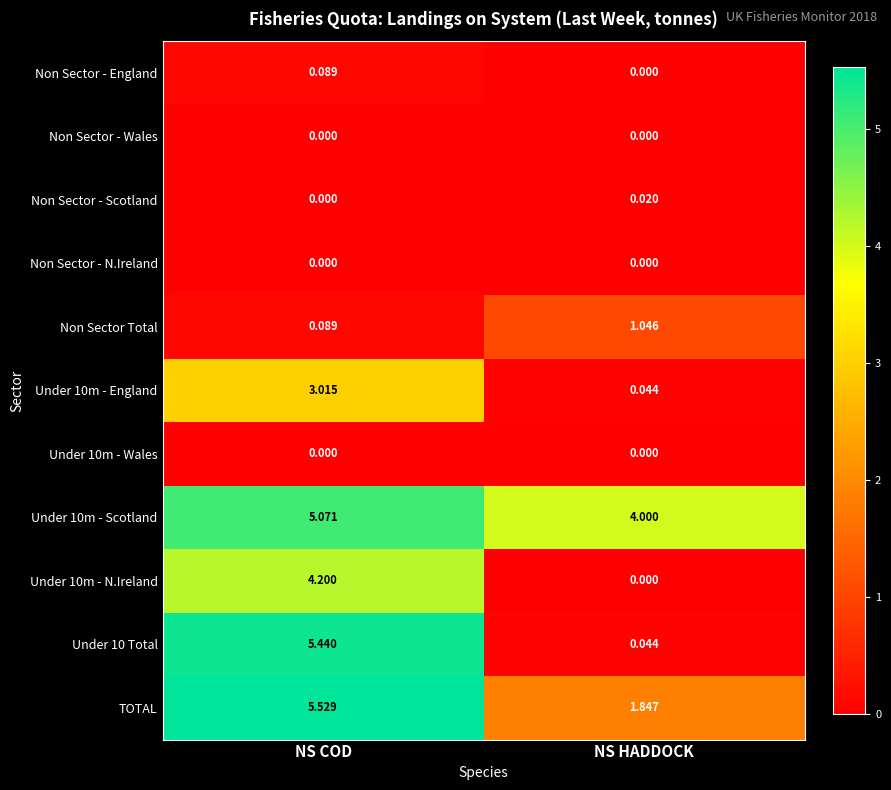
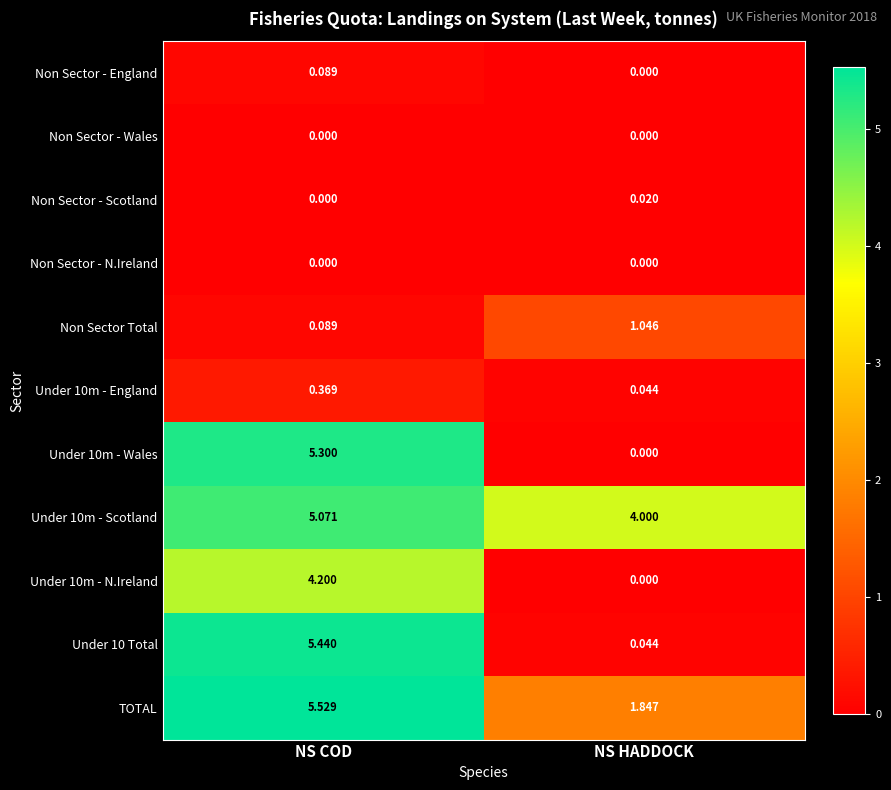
Under 10m - England, NS COD: 3.015 -> 0.369
Under 10m - Wales, NS COD: 0.000 -> 5.300
